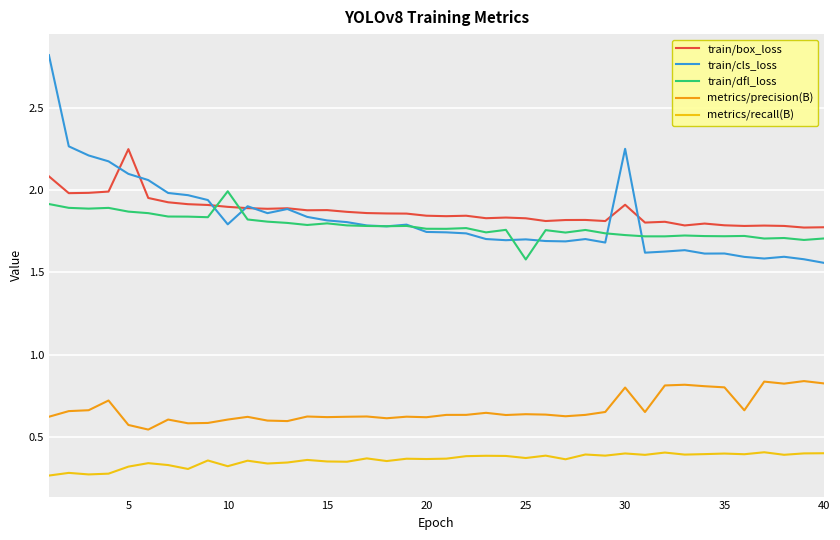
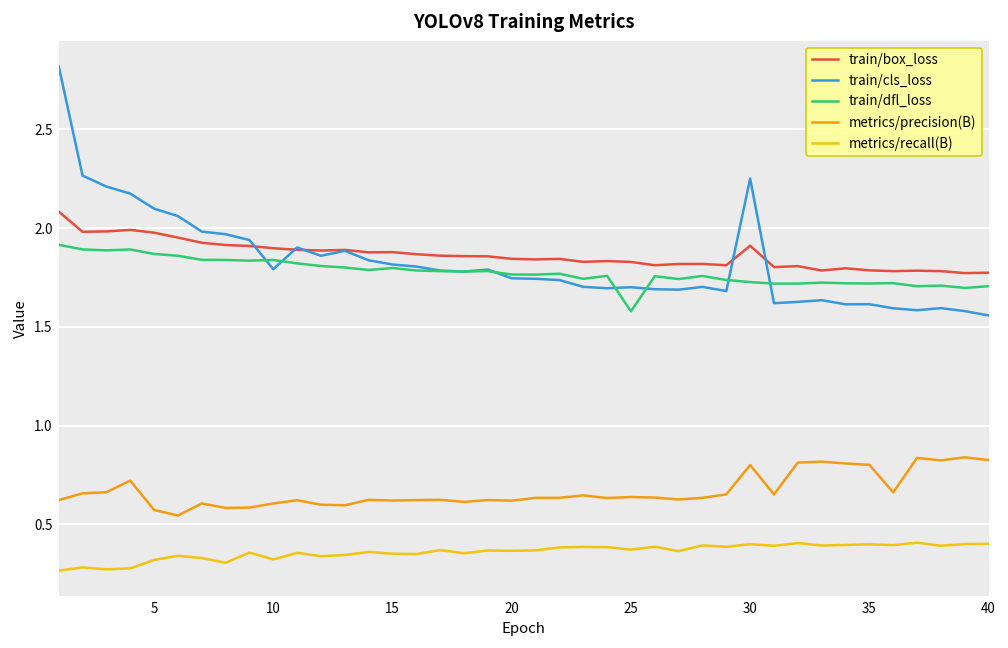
train/box_loss, 5: 2.25 -> 1.98
train/dfl_loss, 10: 1.99 -> 1.84
